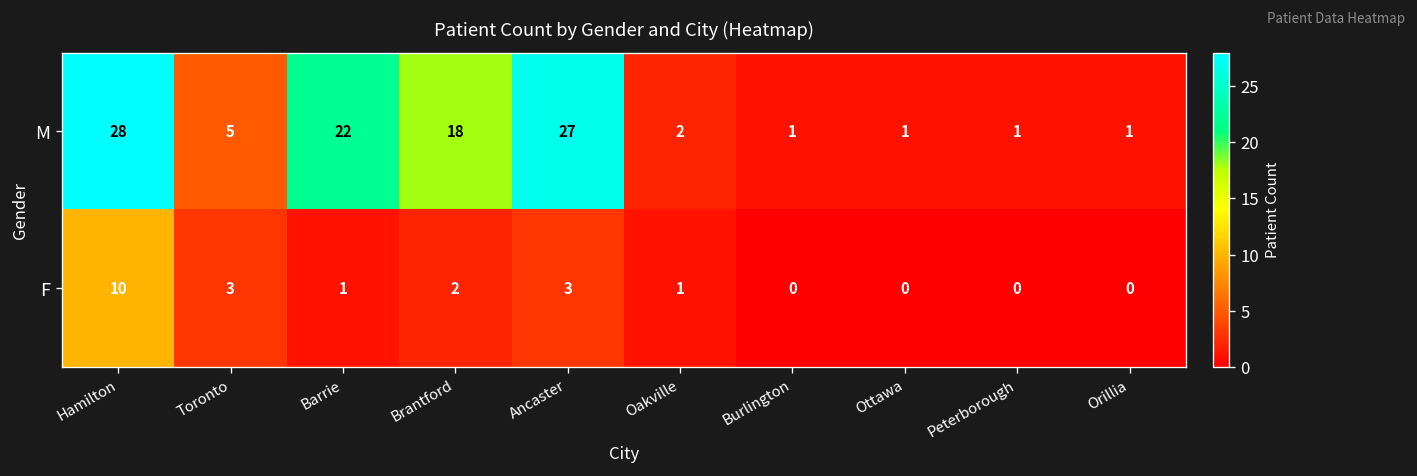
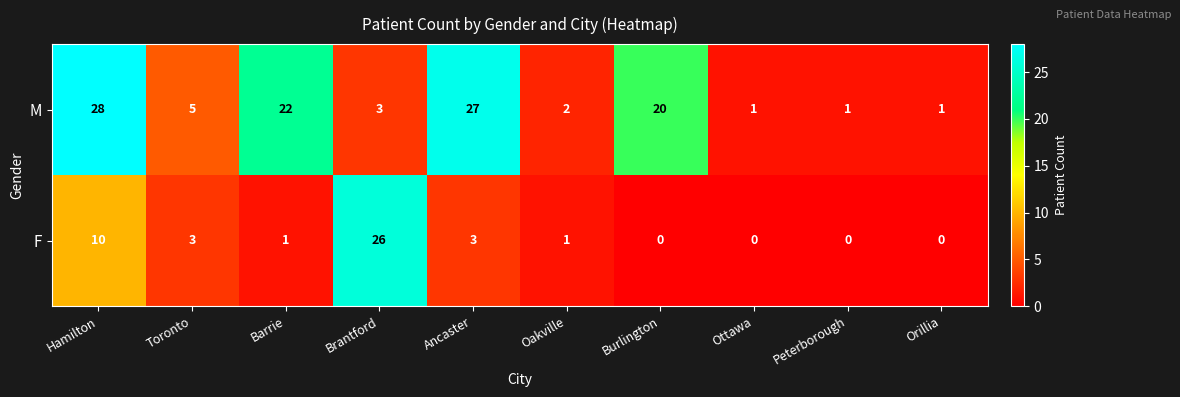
M, Brantford: 18 -> 3
M, Burlington: 1 -> 20
F, Brantford: 2 -> 26
